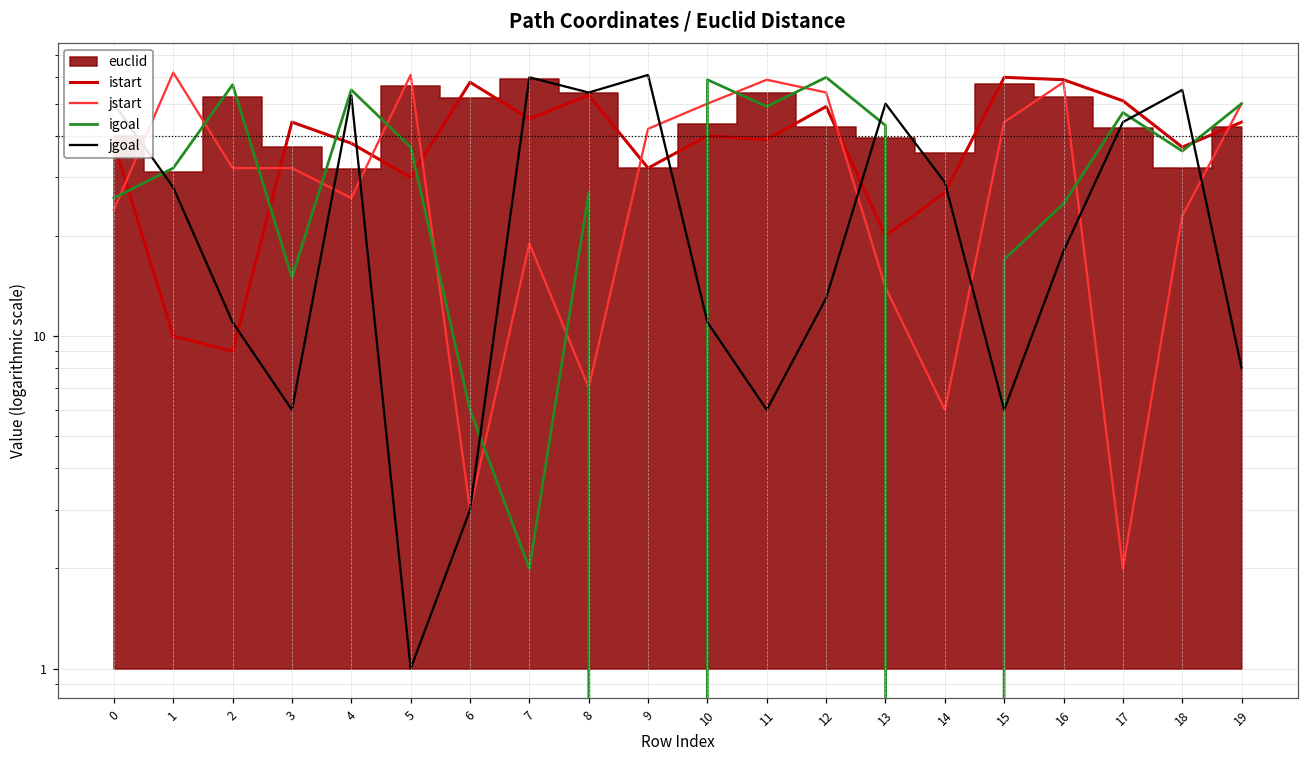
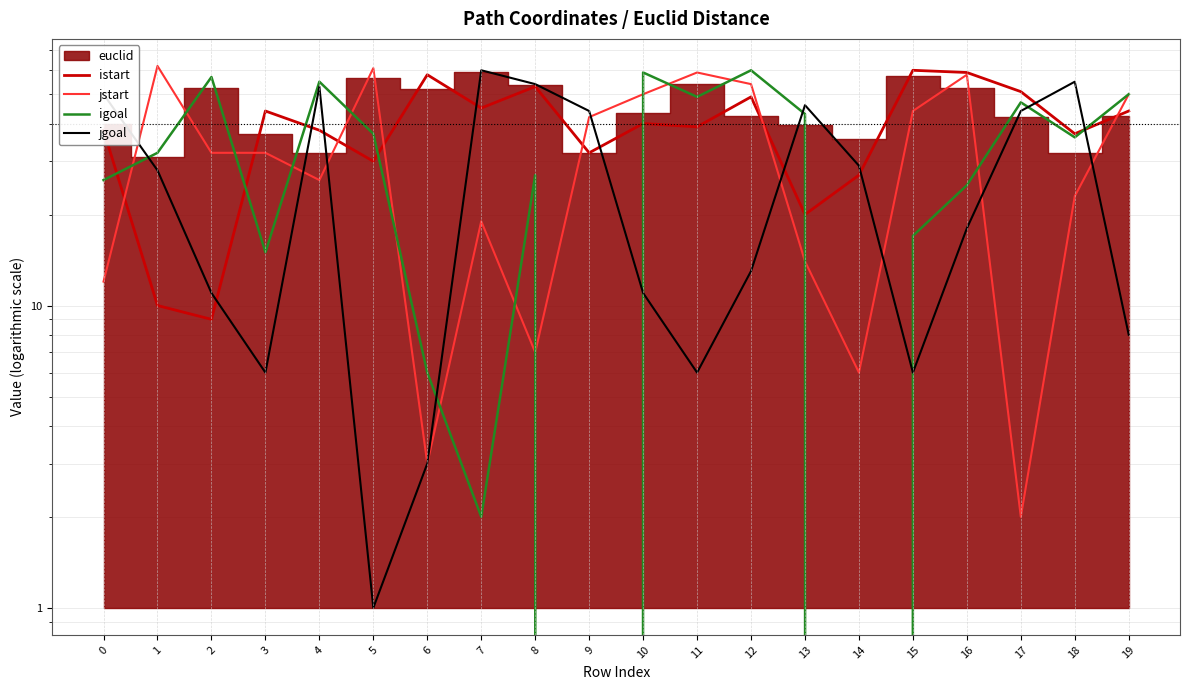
jstart, 0: 24 -> 12
jgoal, 9: 61 -> 44
jgoal, 13: 50 -> 46
